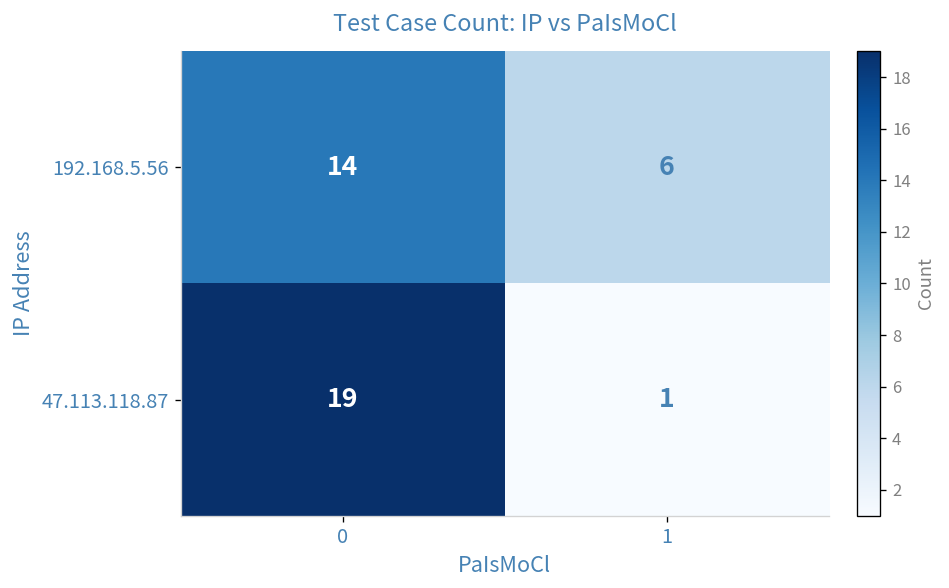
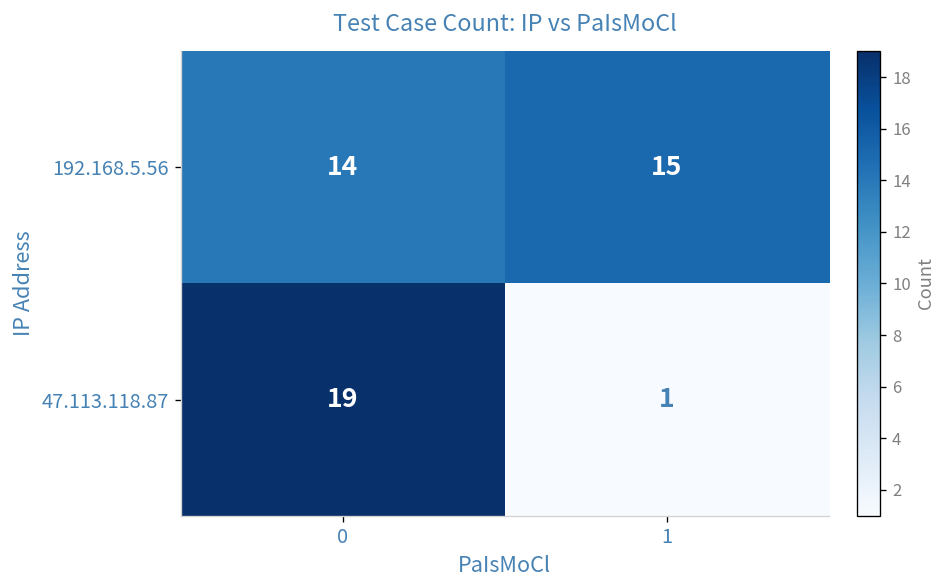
192.168.5.56, 1: 6 -> 15
